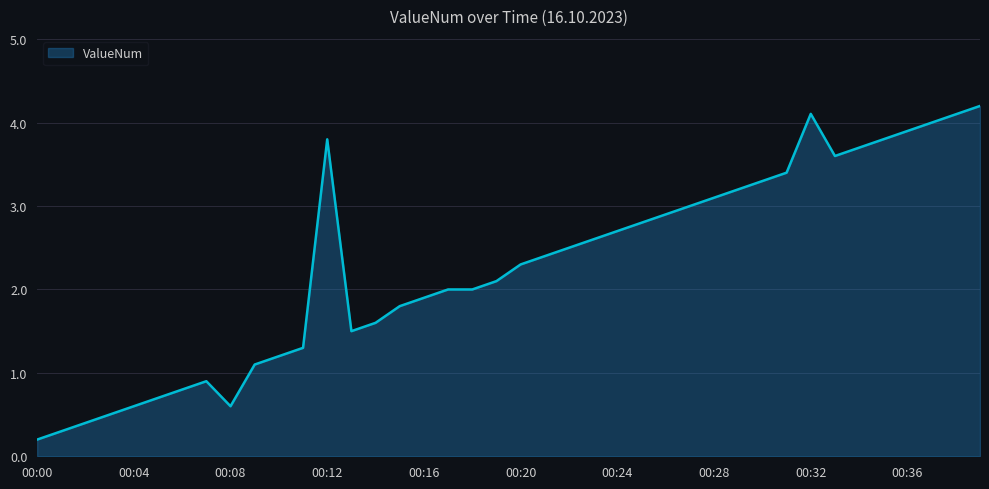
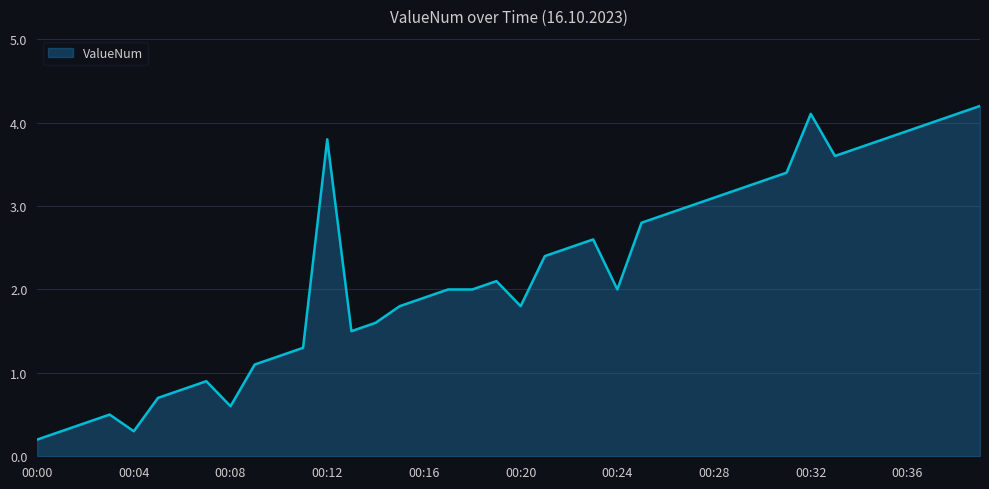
00:04: 0.6 -> 0.3
00:20: 2.3 -> 1.8
00:24: 2.7 -> 2.0
